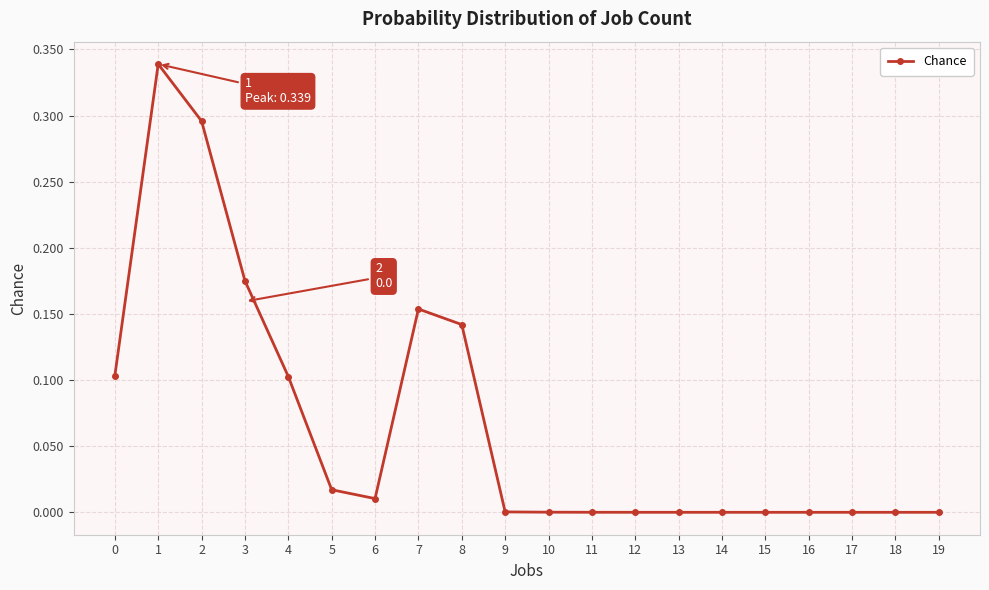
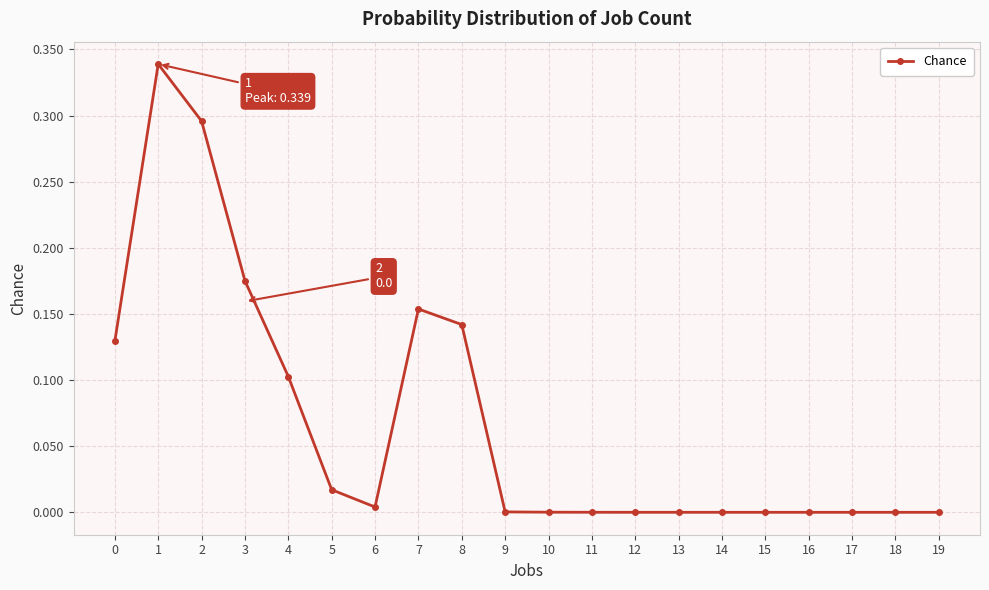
0: 0.103 -> 0.129
6: 0.010 -> 0.004
